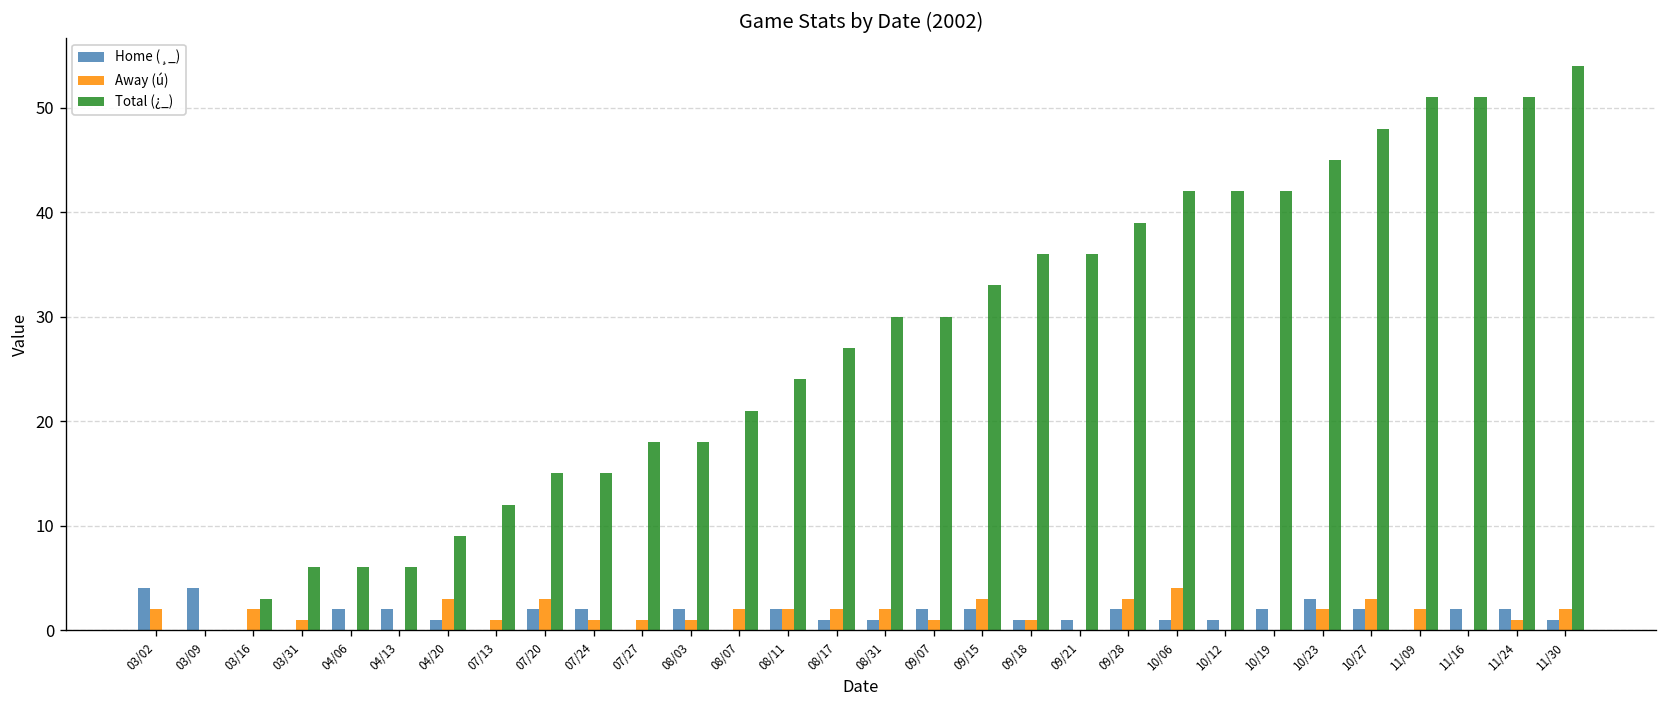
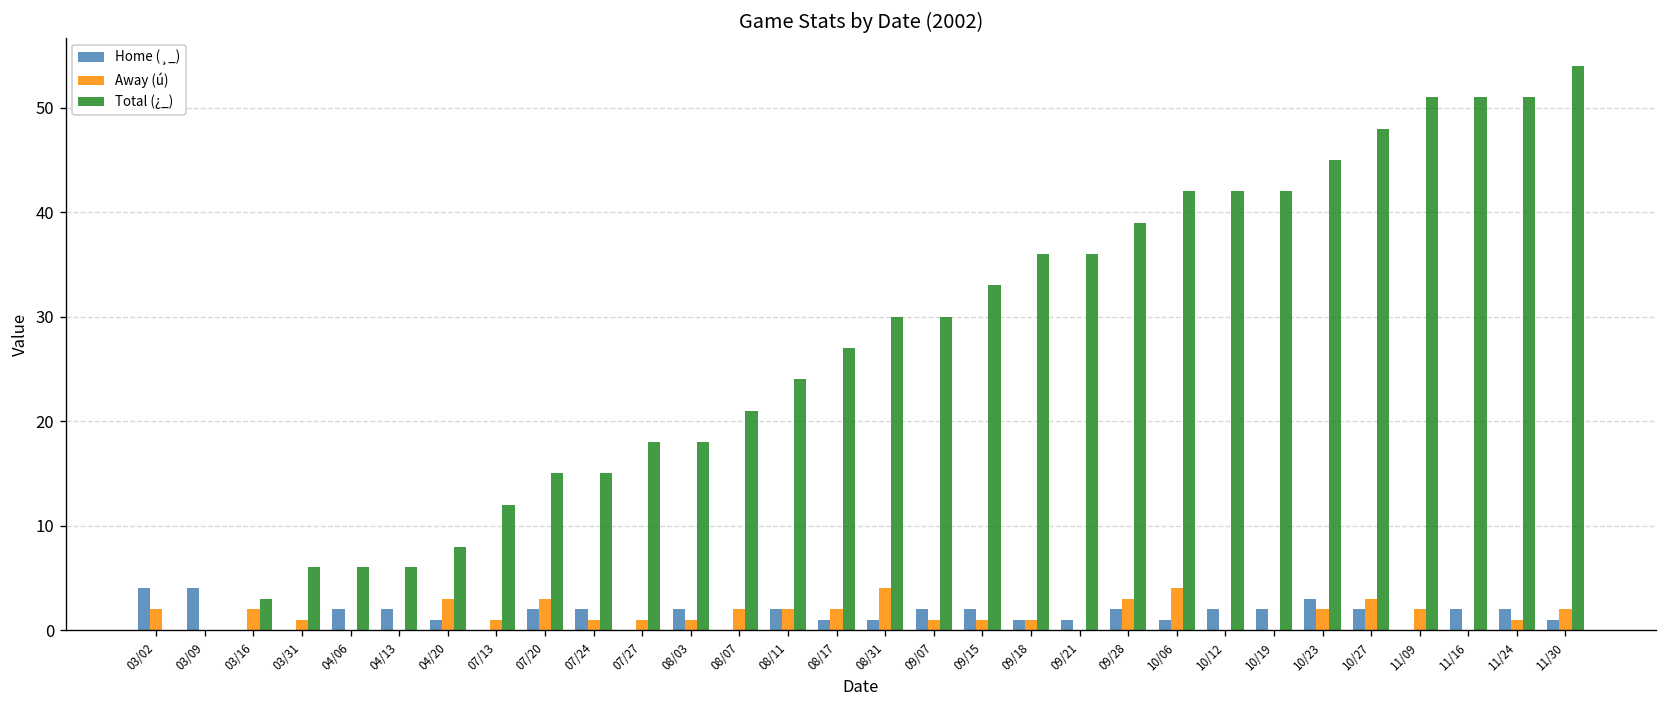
Total (¿_), 04/20: 9 -> 8
Away (ú), 08/31: 2 -> 4
Away (ú), 09/15: 3 -> 1
Home (¸_), 10/12: 1 -> 2
